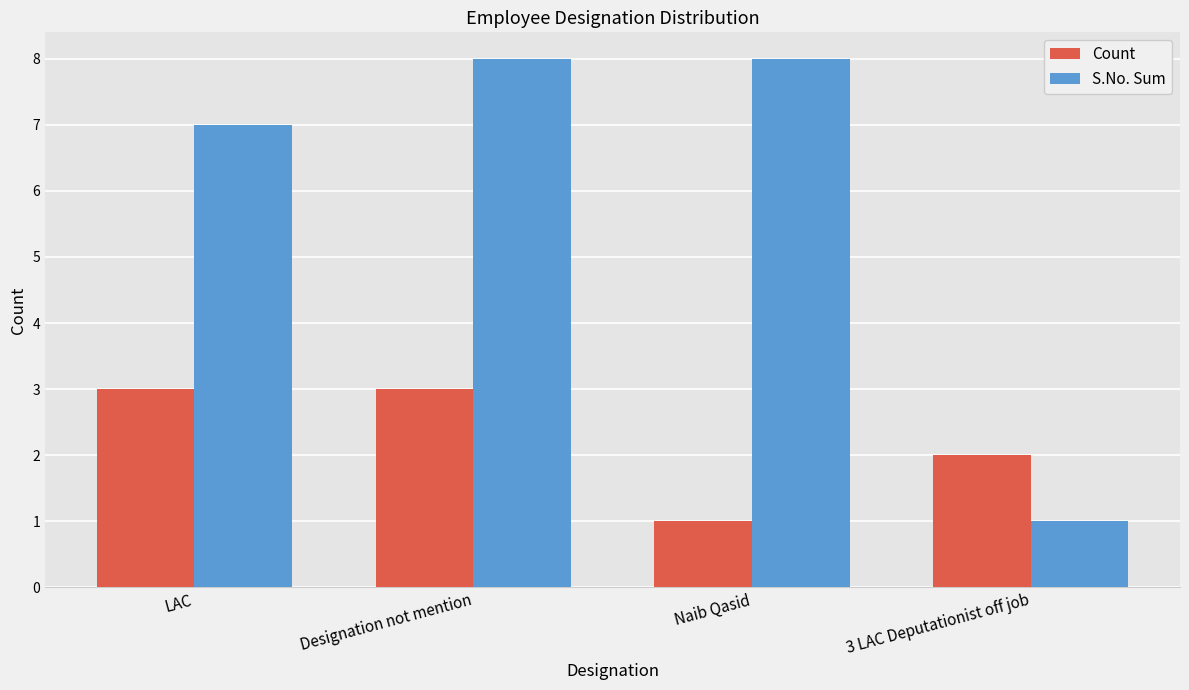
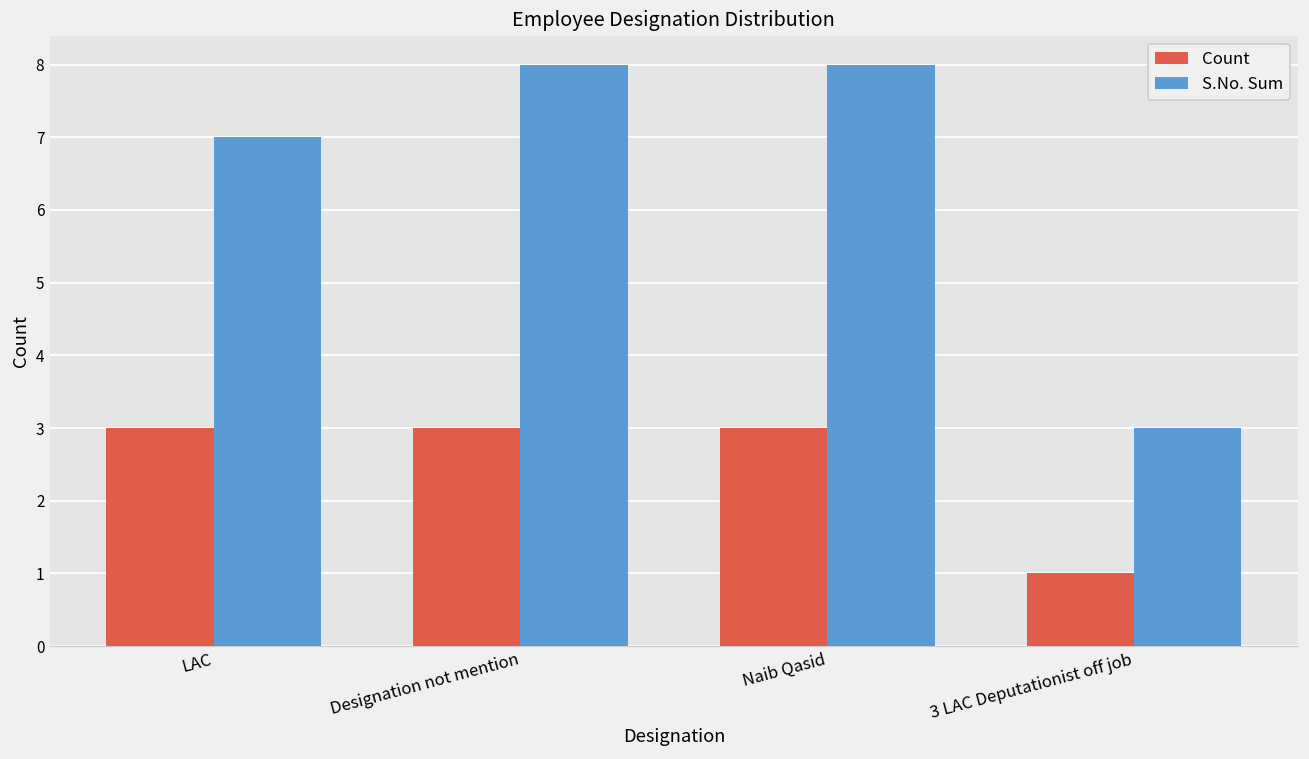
Count, Naib Qasid: 1 -> 3
Count, 3 LAC Deputationist off job: 2 -> 1
S.No. Sum, 3 LAC Deputationist off job: 1 -> 3
